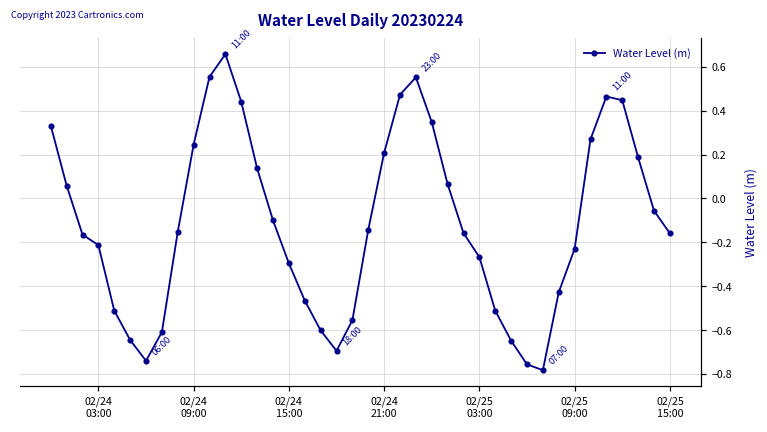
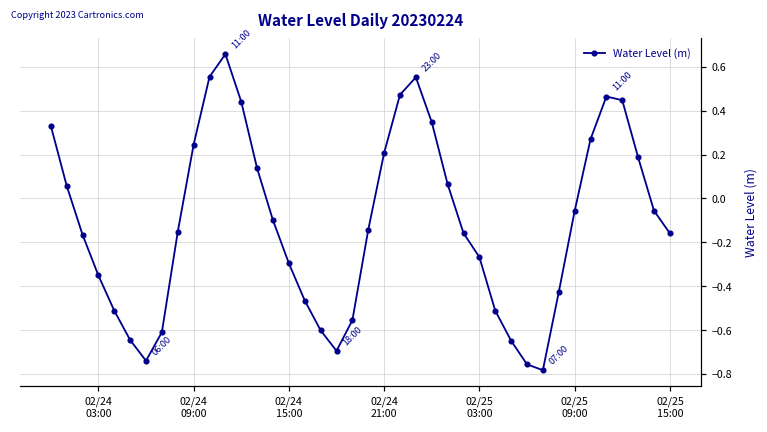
02/24 03:00: -0.21 -> -0.35
02/25 09:00: -0.23 -> -0.06
